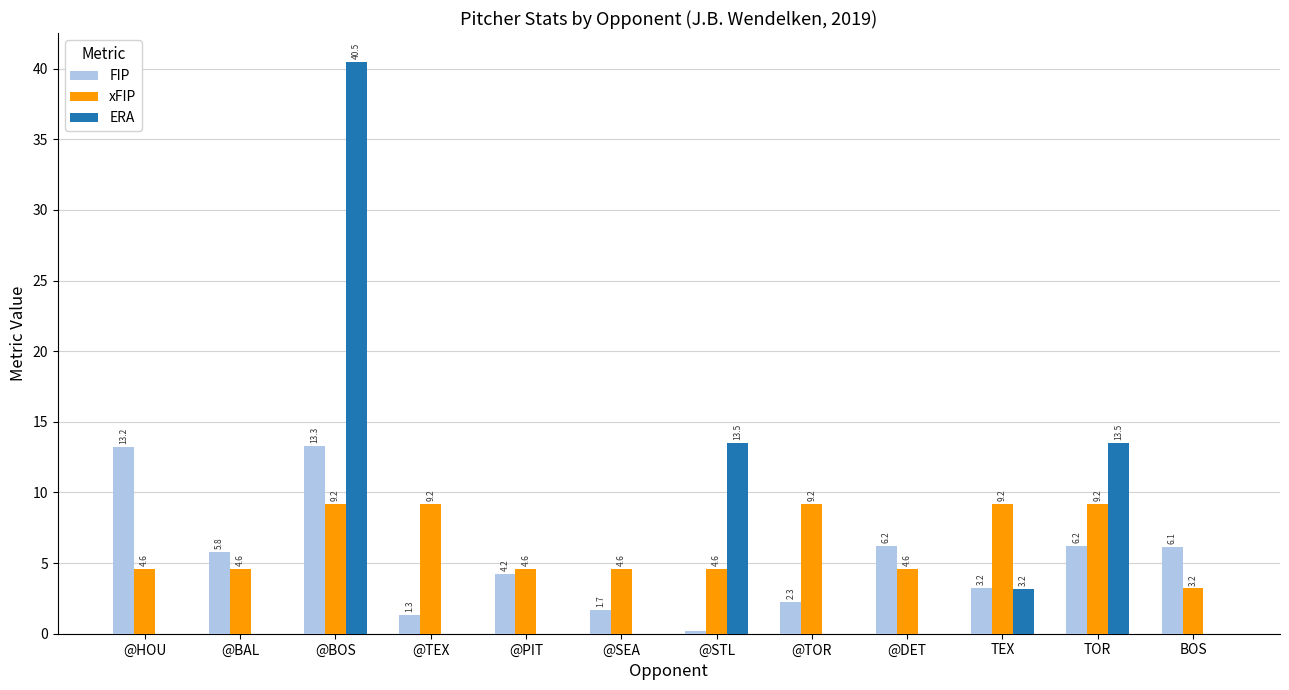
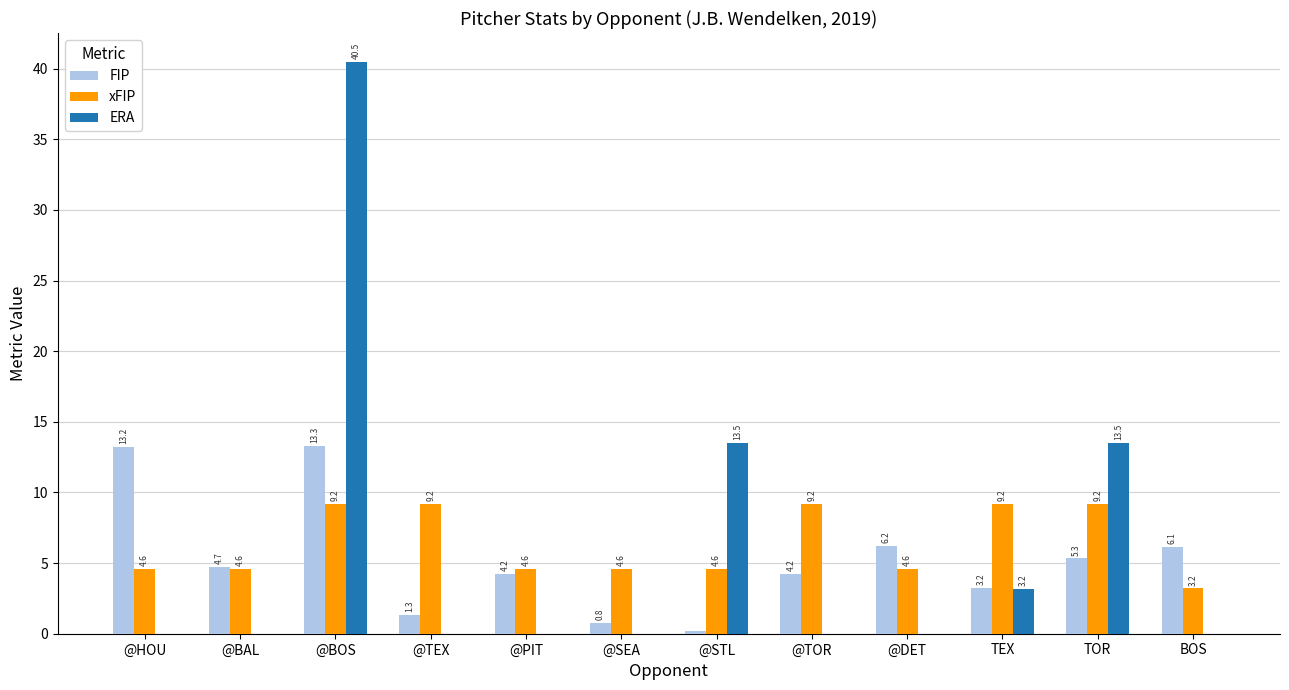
FIP, @BAL: 5.8 -> 4.7
FIP, @SEA: 1.7 -> 0.8
FIP, @TOR: 2.3 -> 4.2
FIP, TOR: 6.2 -> 5.3
